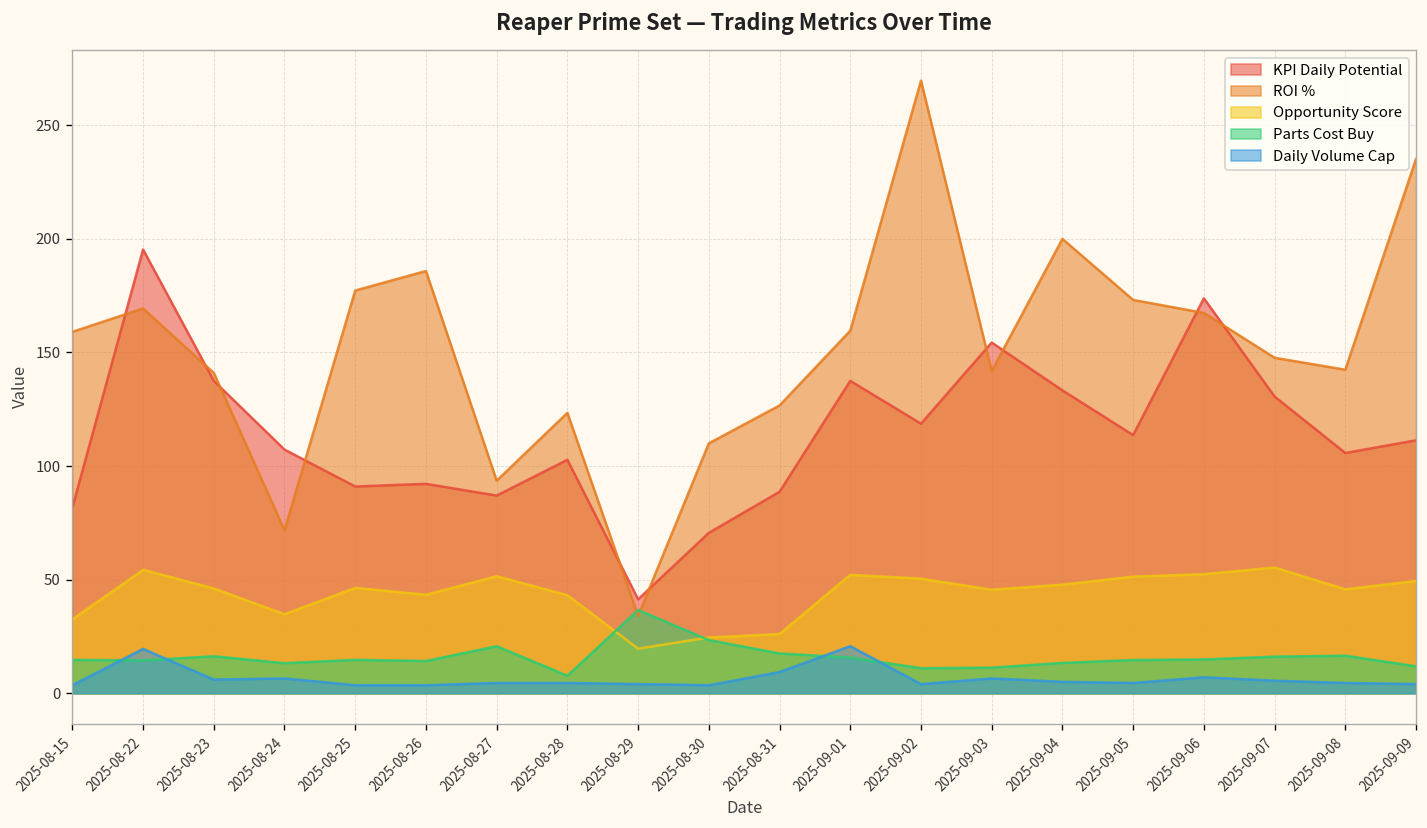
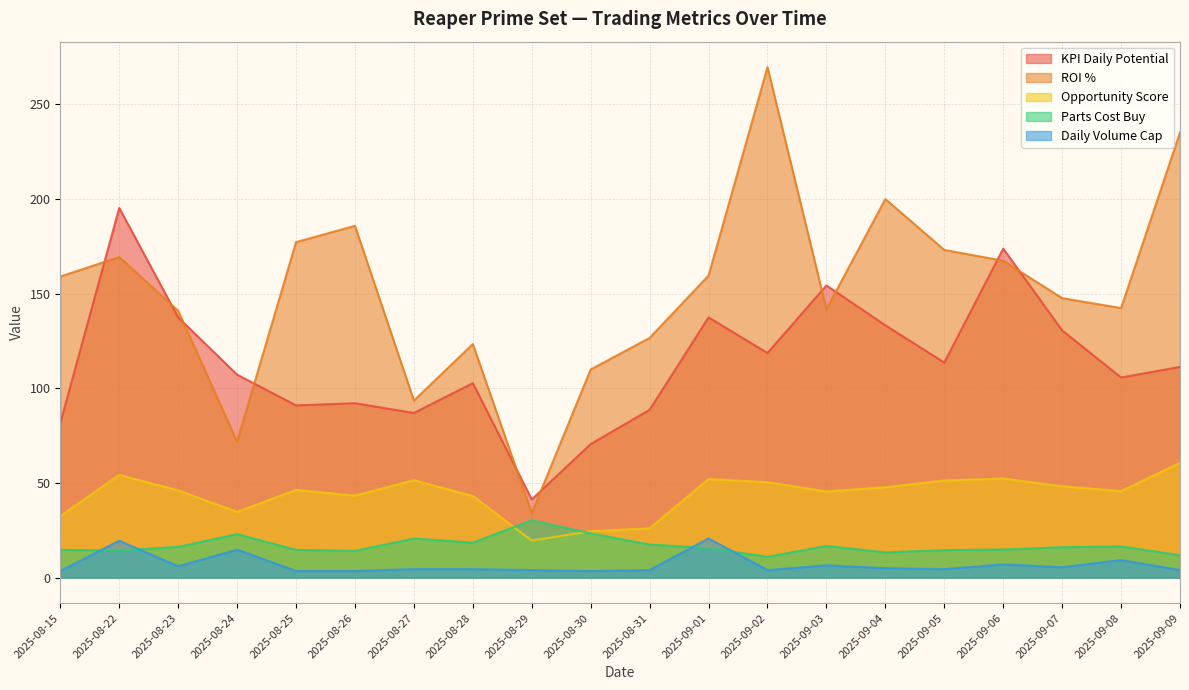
Parts Cost Buy, 2025-08-24: 13 -> 23
Daily Volume Cap, 2025-08-24: 7 -> 15
Parts Cost Buy, 2025-08-28: 8 -> 19
Parts Cost Buy, 2025-08-29: 37 -> 30
Daily Volume Cap, 2025-08-31: 9 -> 4
Parts Cost Buy, 2025-09-03: 11 -> 17
Opportunity Score, 2025-09-07: 55 -> 48
Daily Volume Cap, 2025-09-08: 5 -> 9
Opportunity Score, 2025-09-09: 49 -> 61
